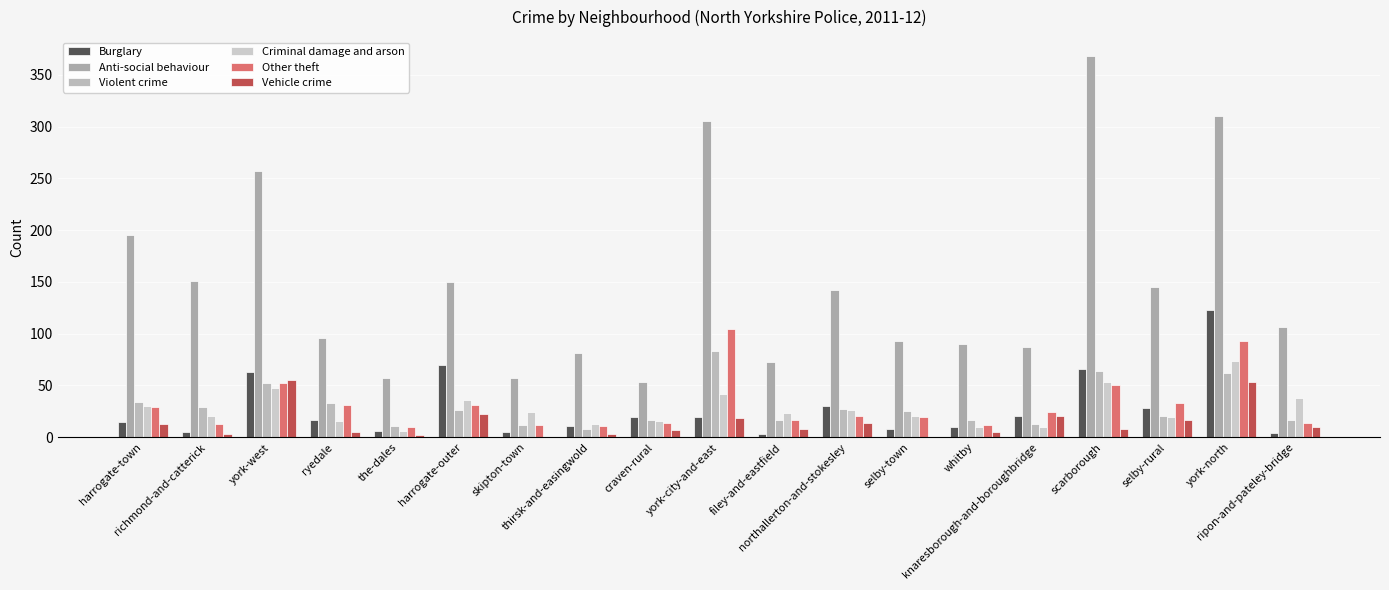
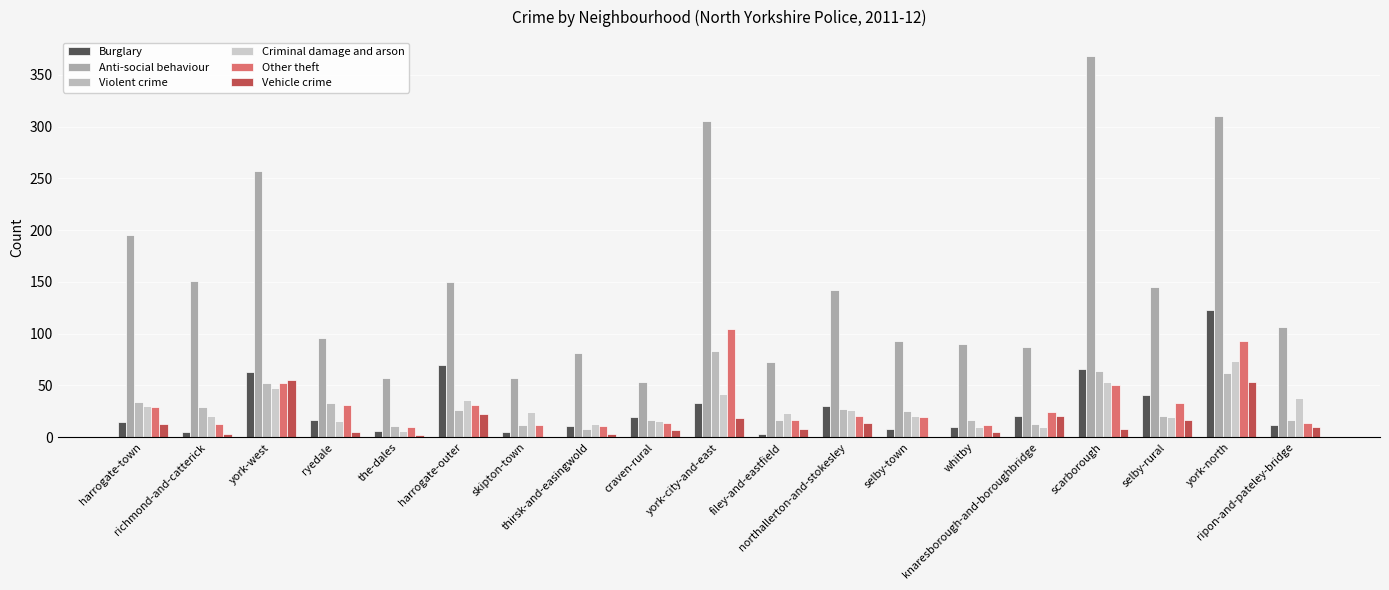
Burglary, york-city-and-east: 20 -> 33
Burglary, selby-rural: 28 -> 41
Burglary, ripon-and-pateley-bridge: 4 -> 12
